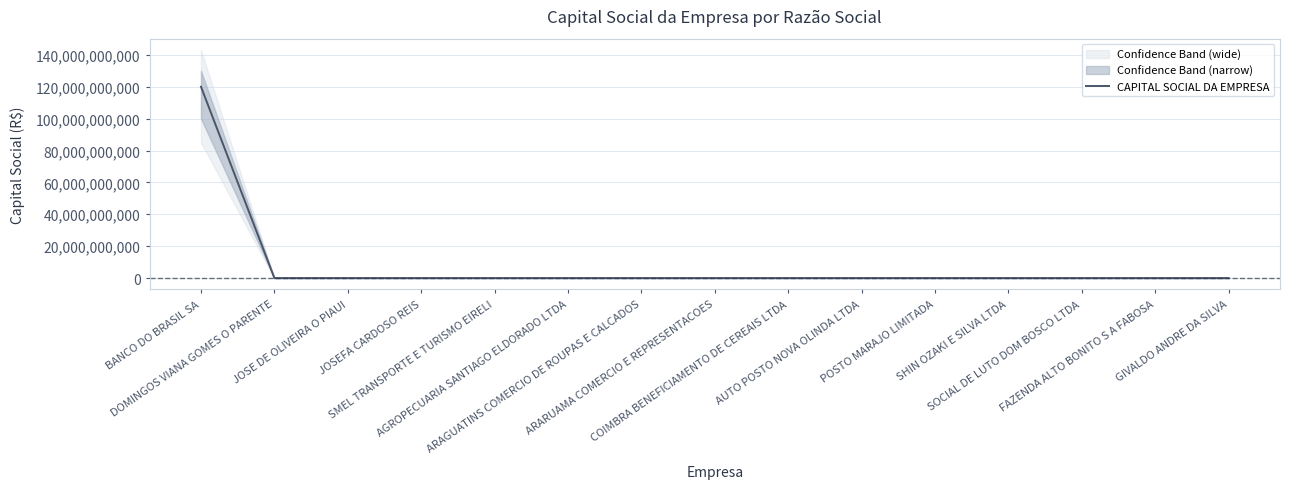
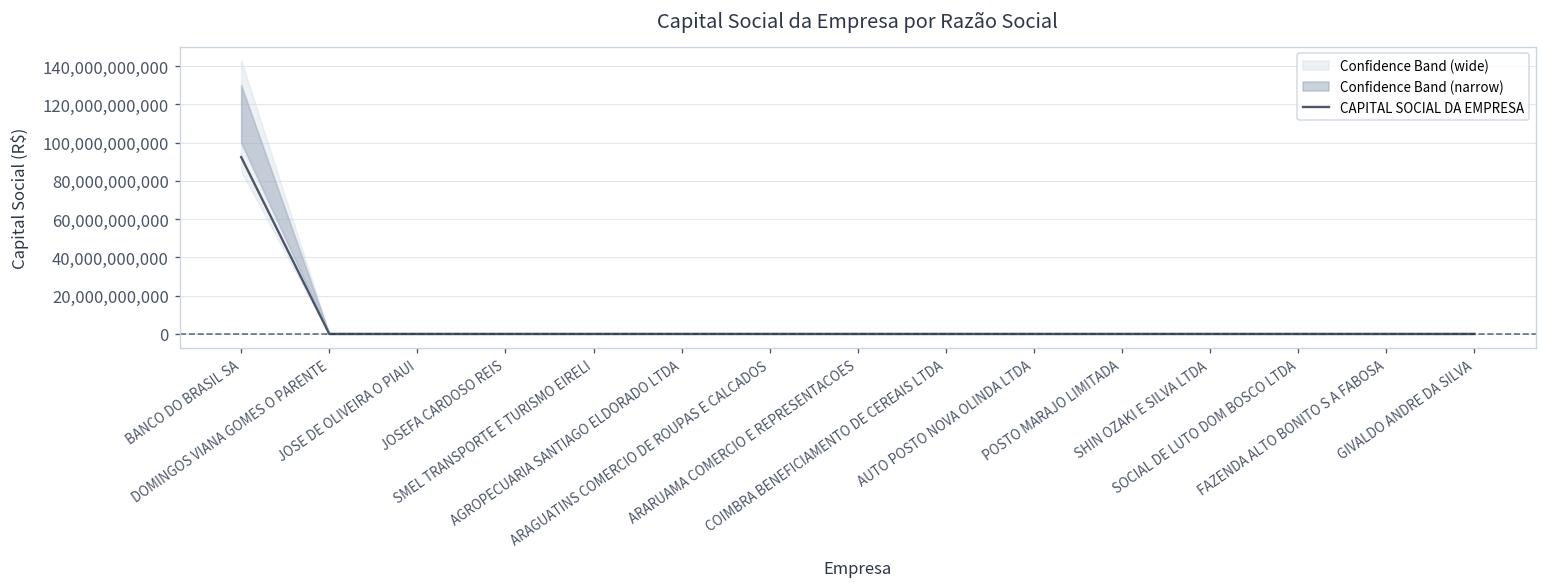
CAPITAL SOCIAL DA EMPRESA, BANCO DO BRASIL SA: 120,000,000,000 -> 92,000,000,000
